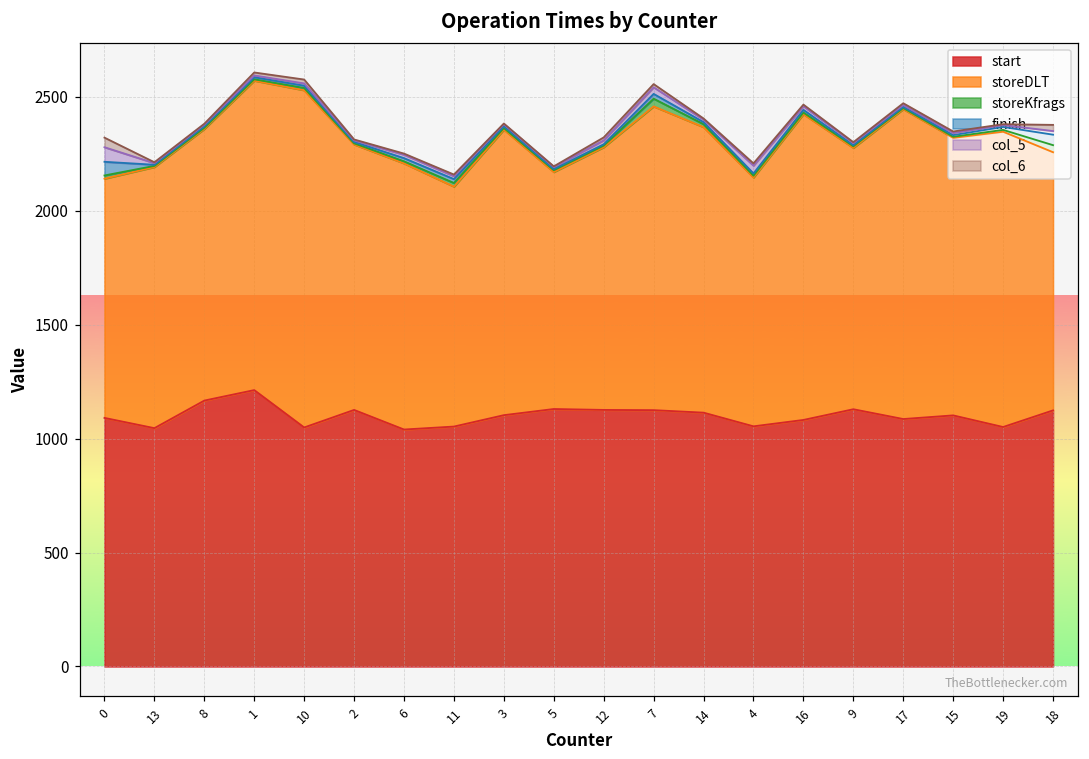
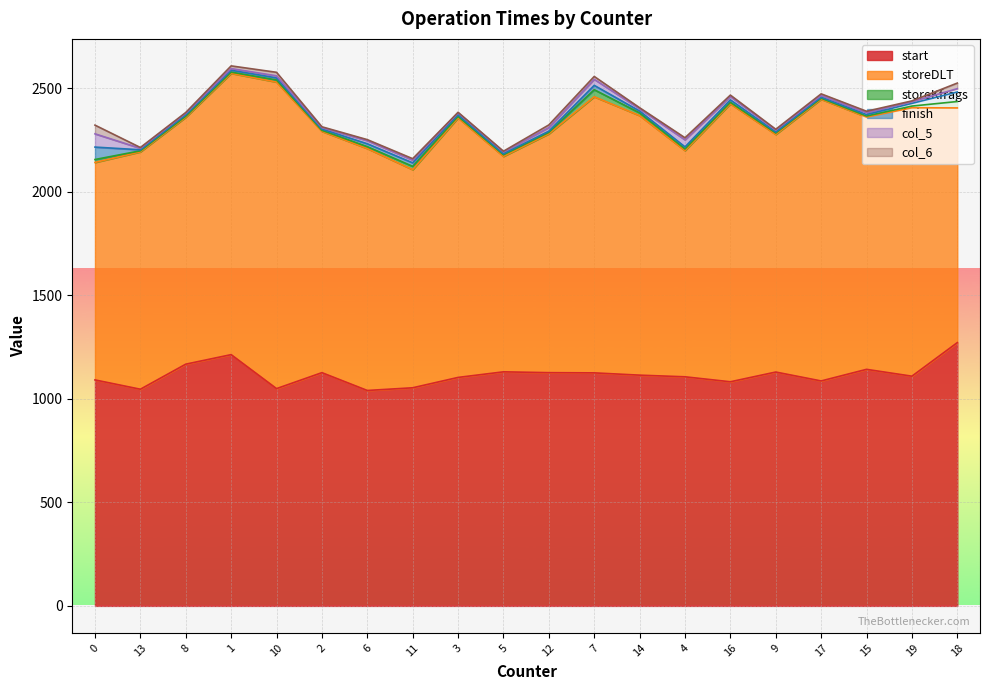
start, 4: 1050 -> 1110
start, 15: 1100 -> 1140
start, 19: 1050 -> 1110
start, 18: 1120 -> 1270
